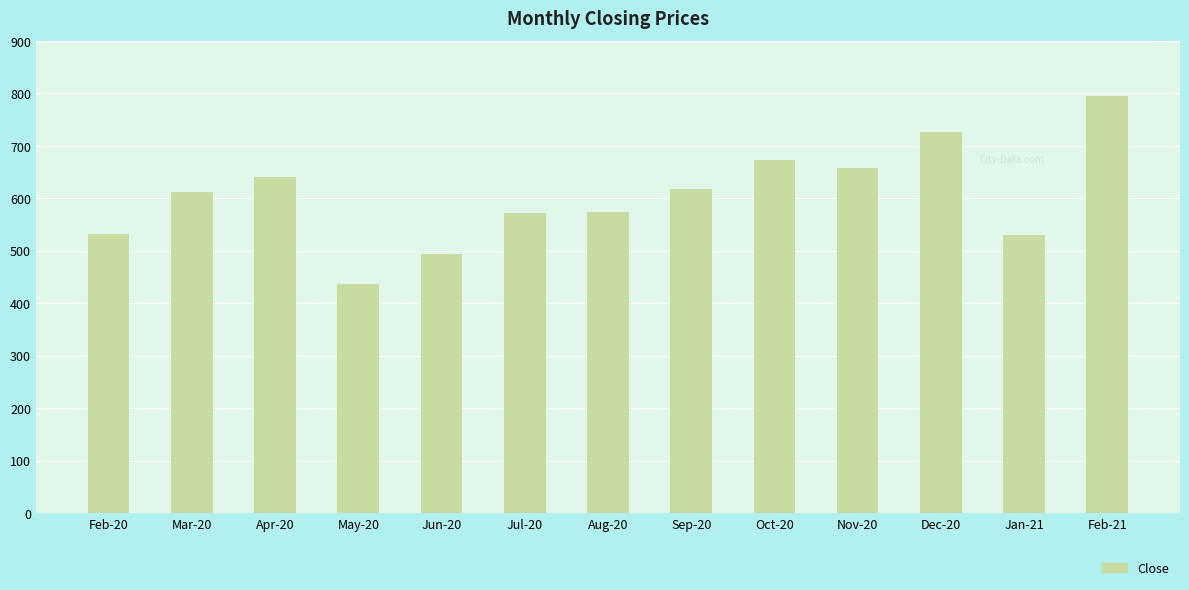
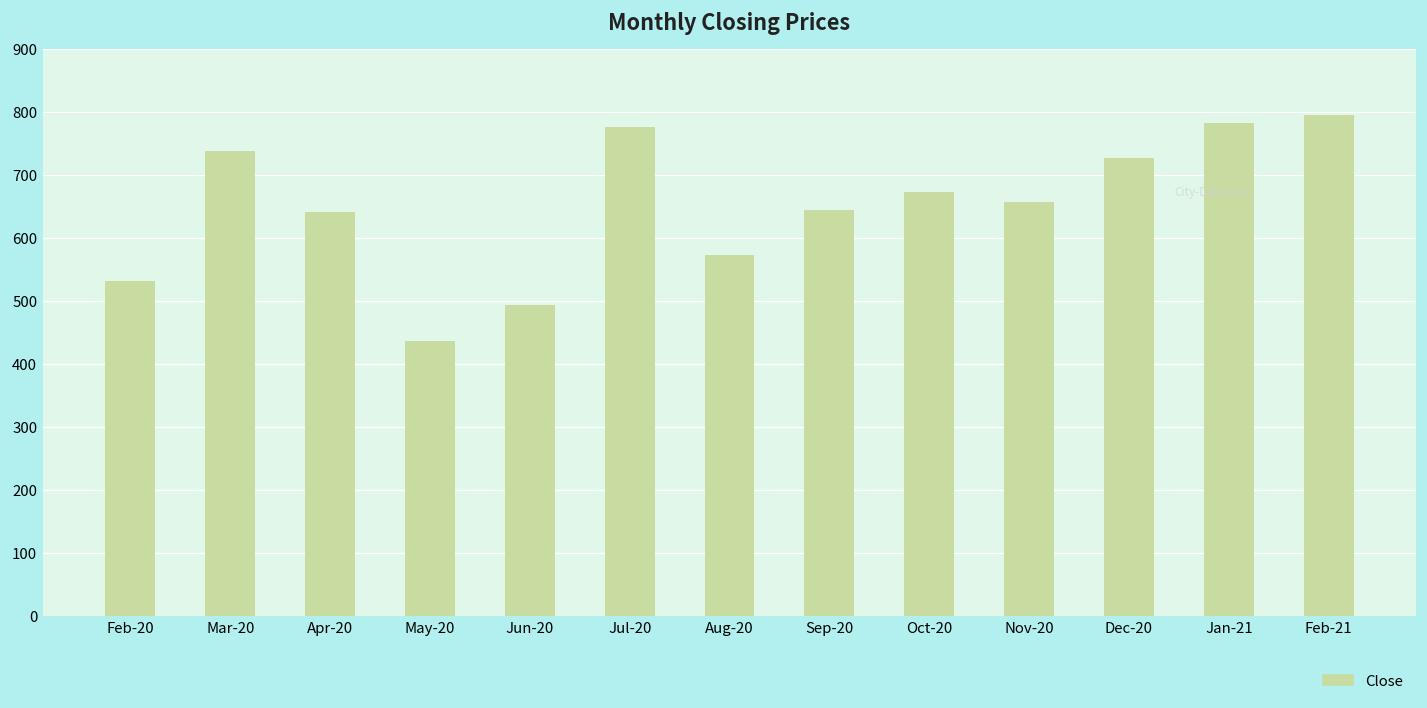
Mar-20: 610 -> 740
Jul-20: 570 -> 780
Sep-20: 620 -> 640
Jan-21: 530 -> 780
